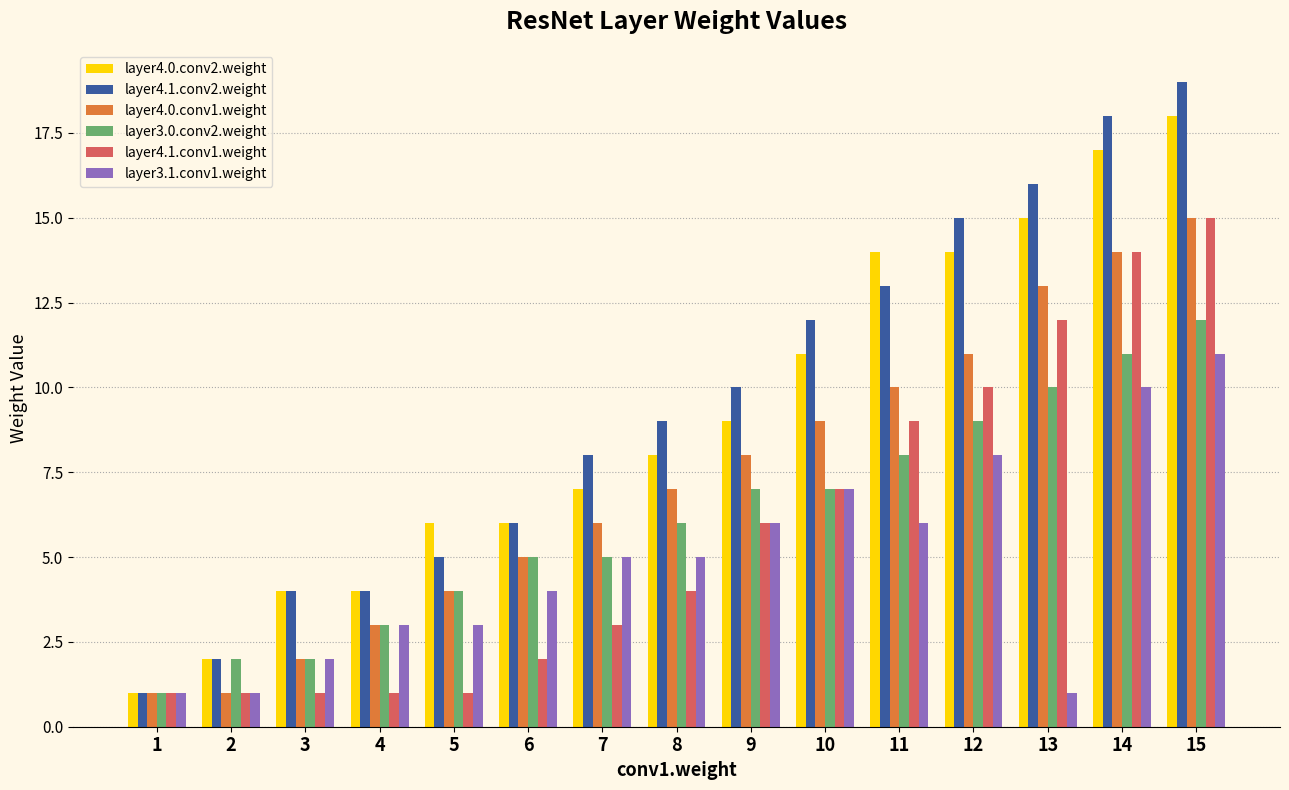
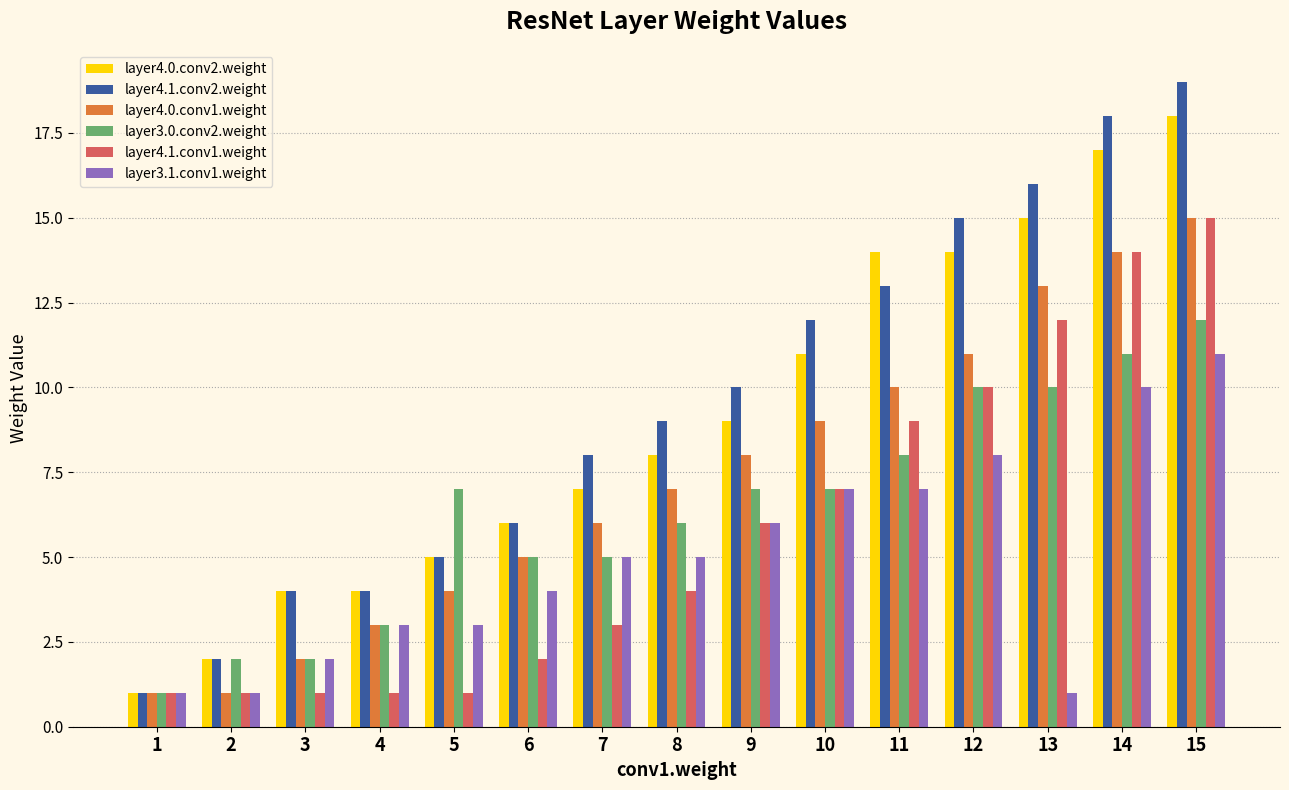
layer4.0.conv2.weight, 5: 6 -> 5
layer3.0.conv2.weight, 5: 4 -> 7
layer3.1.conv1.weight, 11: 6 -> 7
layer3.0.conv2.weight, 12: 9 -> 10
